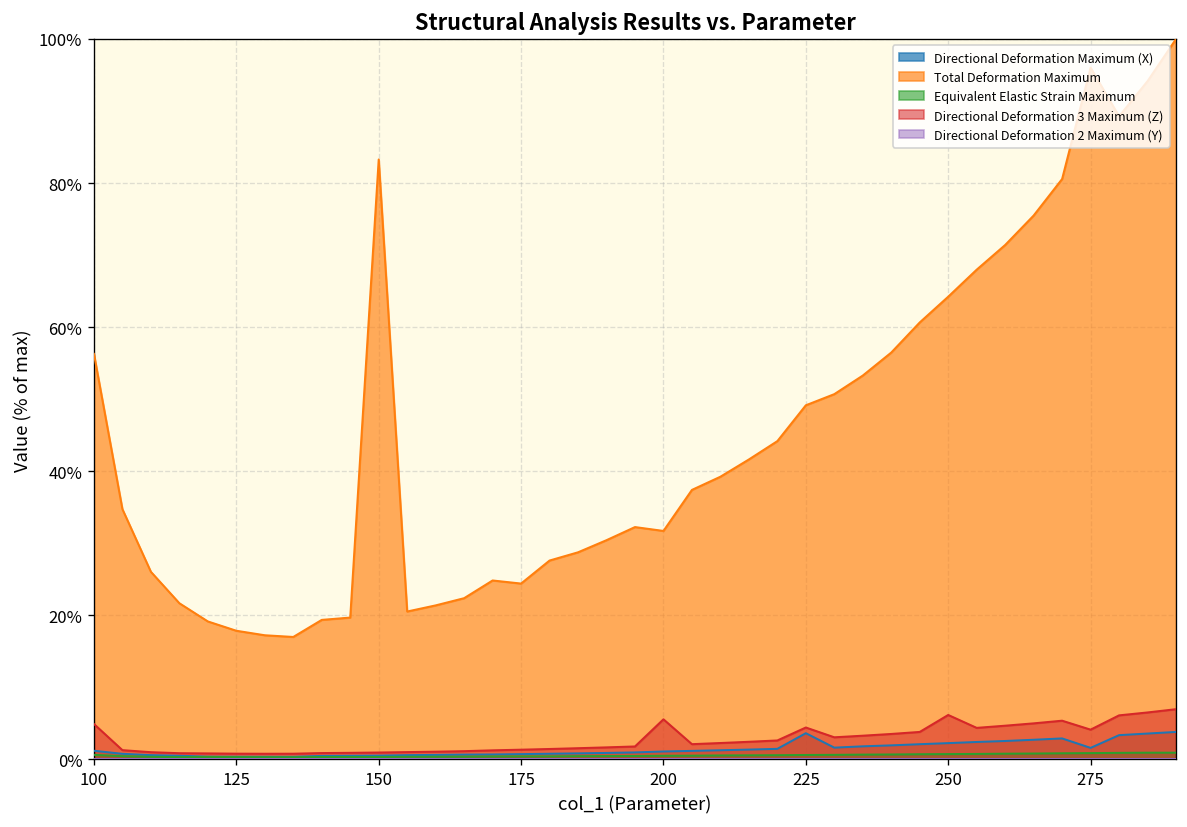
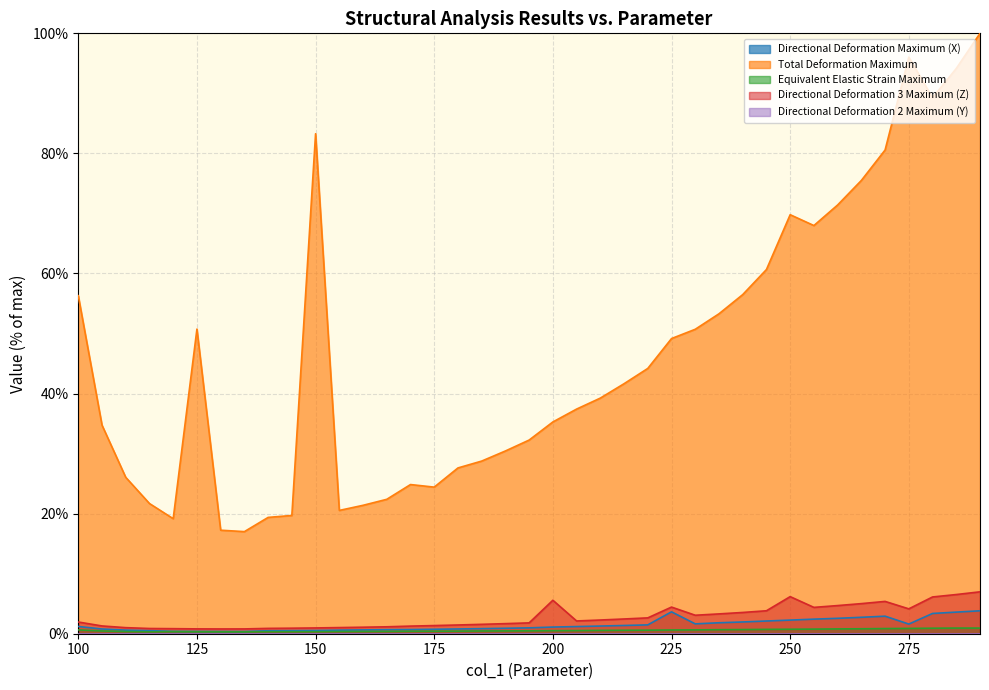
Directional Deformation 3 Maximum (Z), 100: 5% -> 2%
Total Deformation Maximum, 125: 18% -> 51%
Total Deformation Maximum, 200: 32% -> 35%
Total Deformation Maximum, 250: 64% -> 70%
